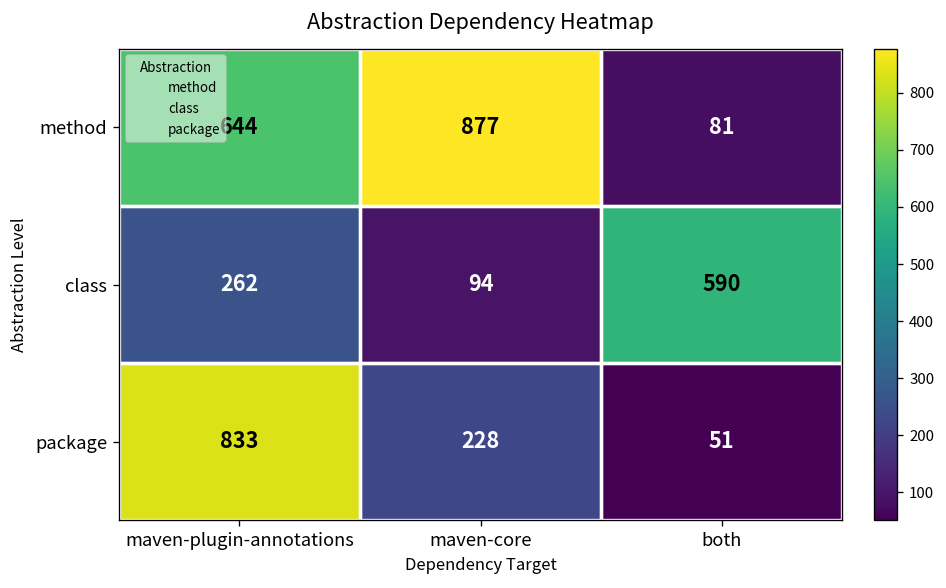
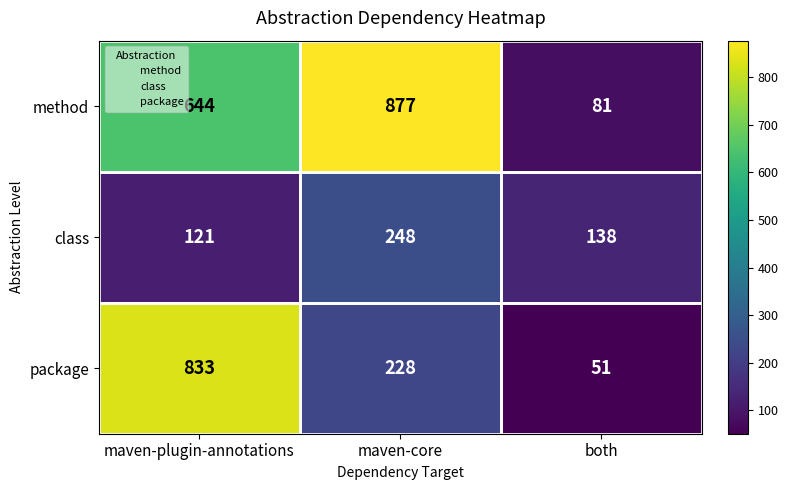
class, maven-plugin-annotations: 262 -> 121
class, maven-core: 94 -> 248
class, both: 590 -> 138
